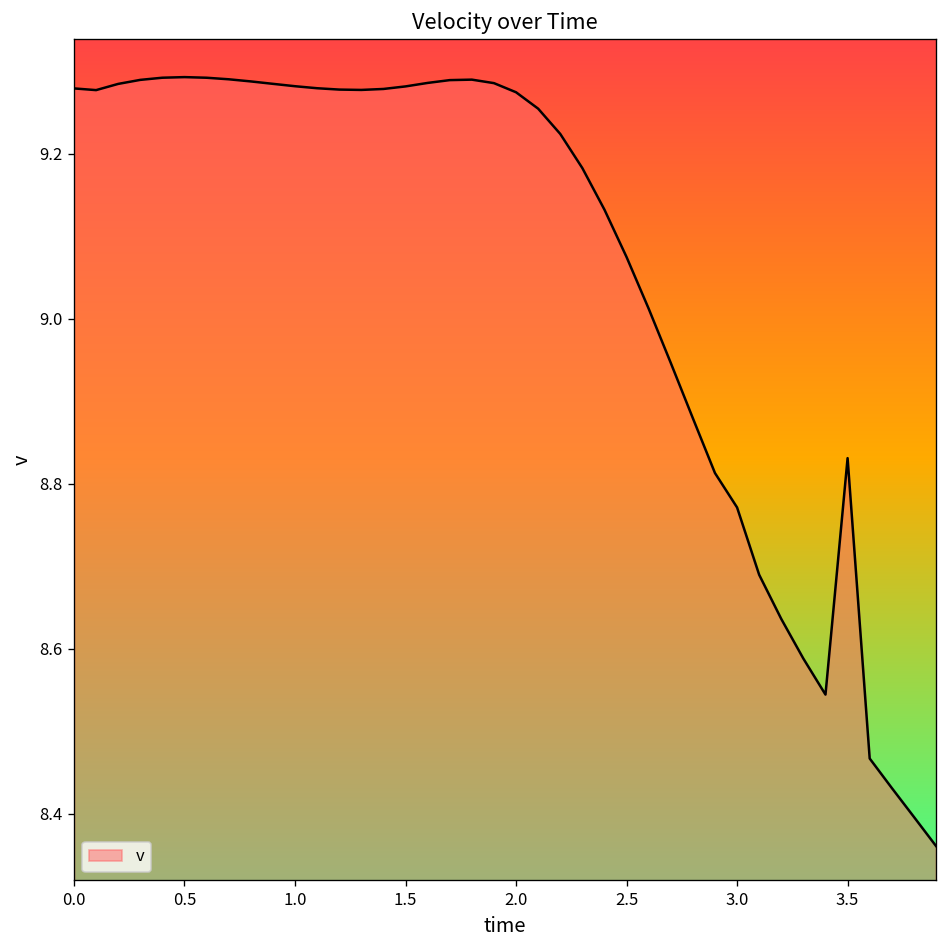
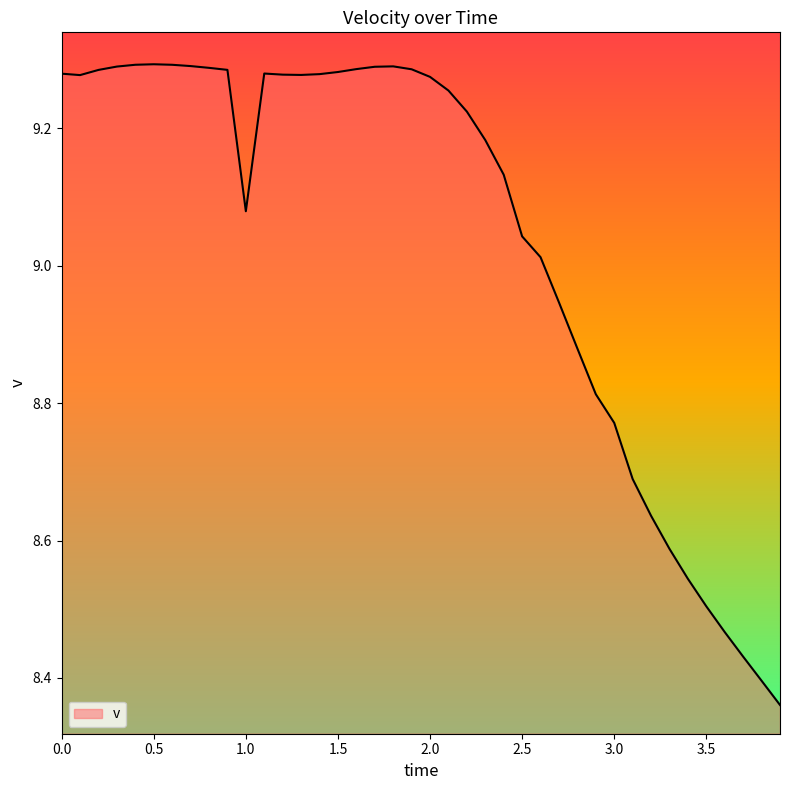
1.0: 9.28 -> 9.08
2.5: 9.07 -> 9.04
3.5: 8.83 -> 8.50
